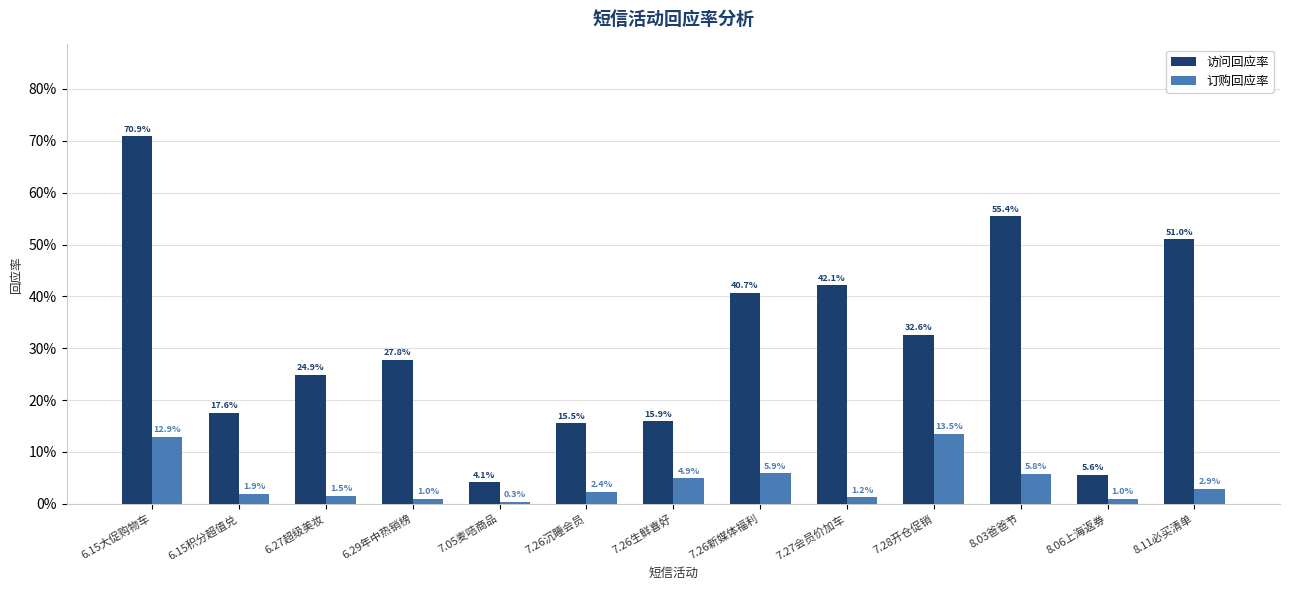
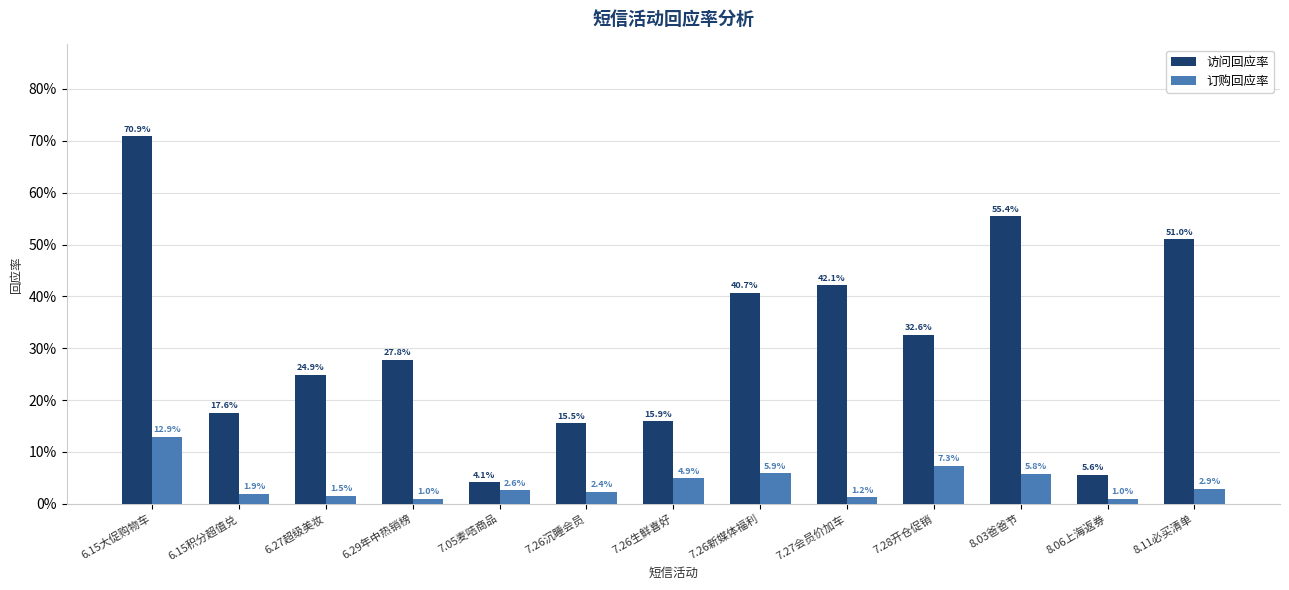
订购回应率, 7.05麦咭商品: 0.3% -> 2.6%
订购回应率, 7.28开仓促销: 13.5% -> 7.3%
